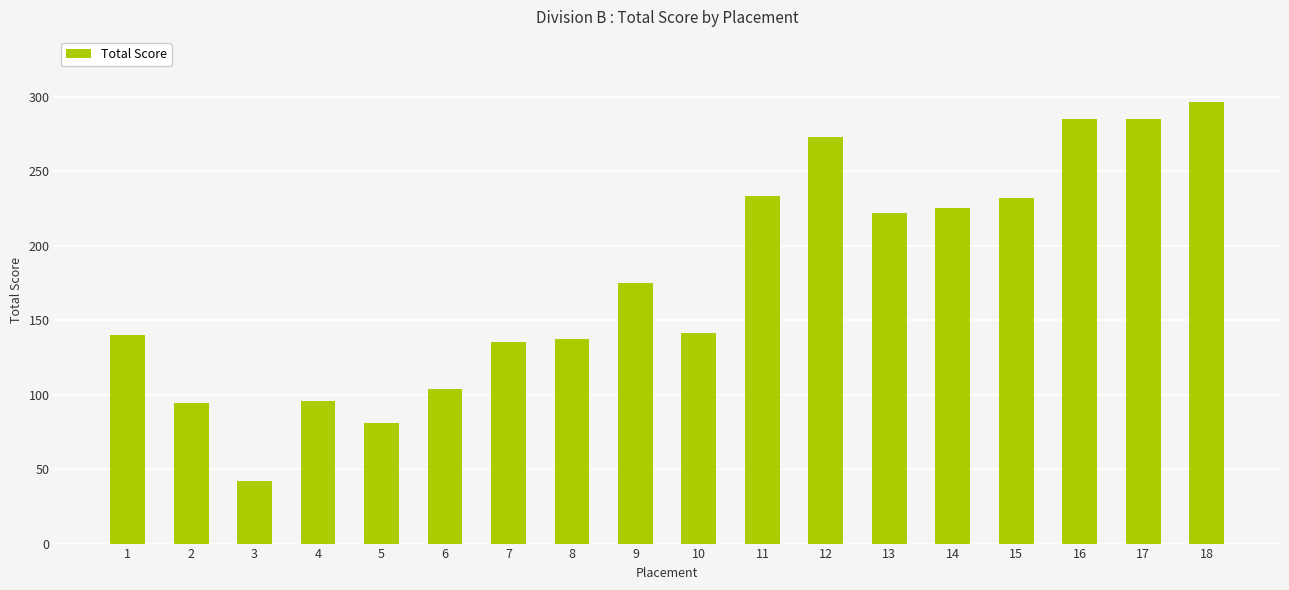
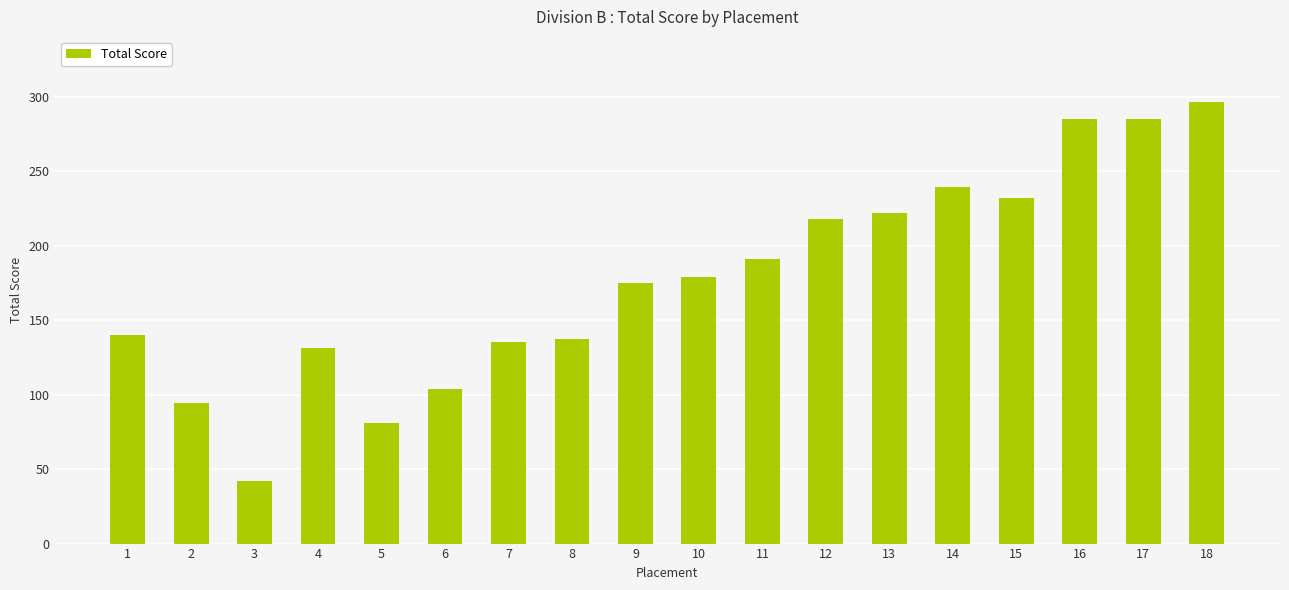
4: 96 -> 131
10: 141 -> 179
11: 233 -> 191
12: 273 -> 218
14: 225 -> 239
